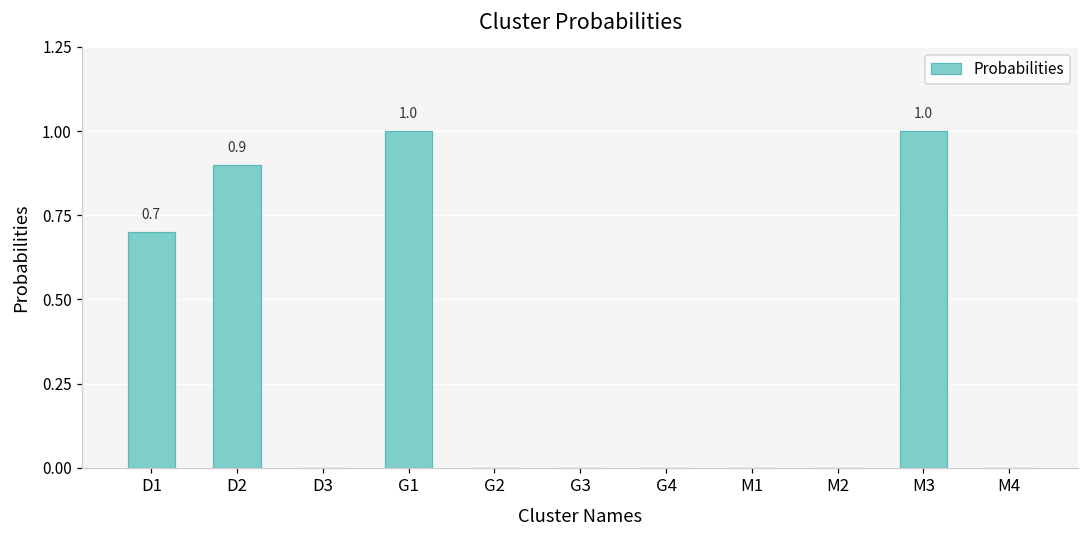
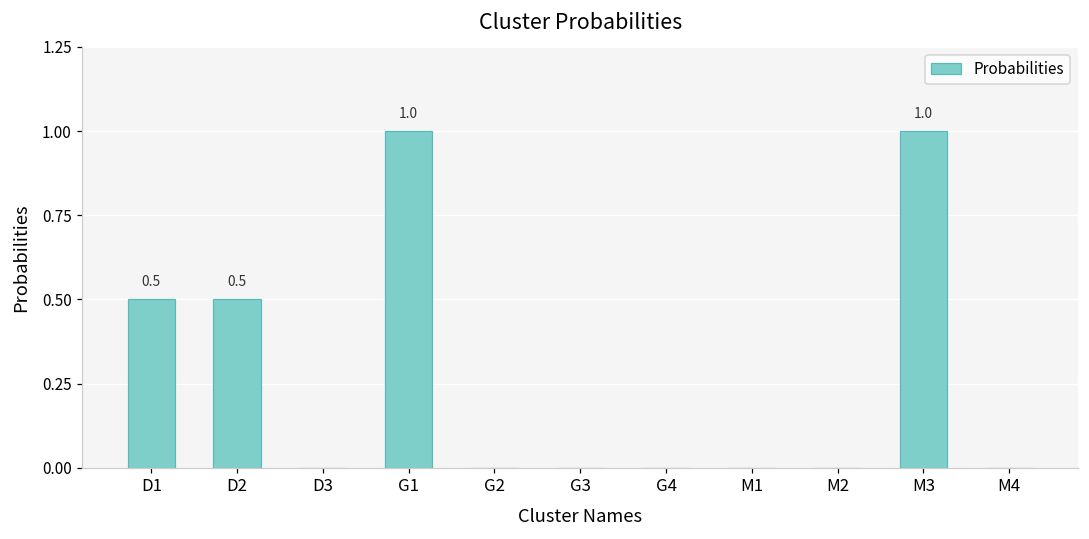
D1: 0.7 -> 0.5
D2: 0.9 -> 0.5
